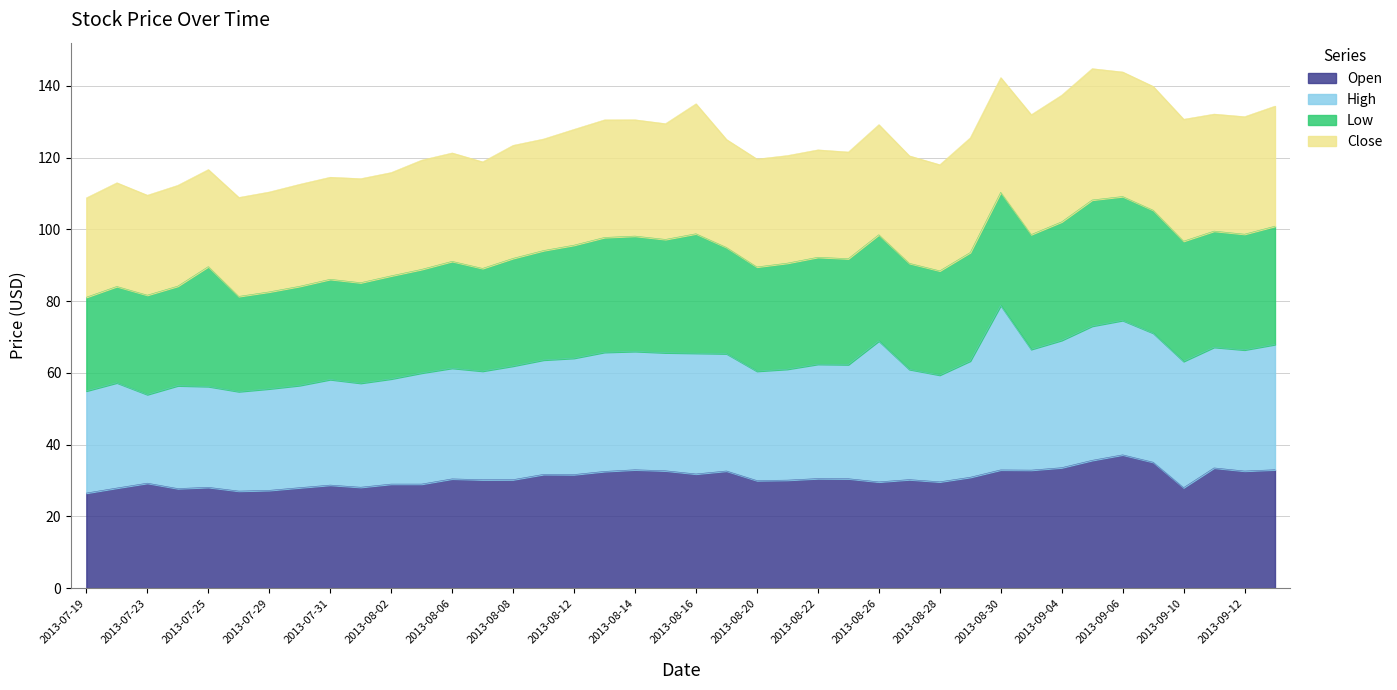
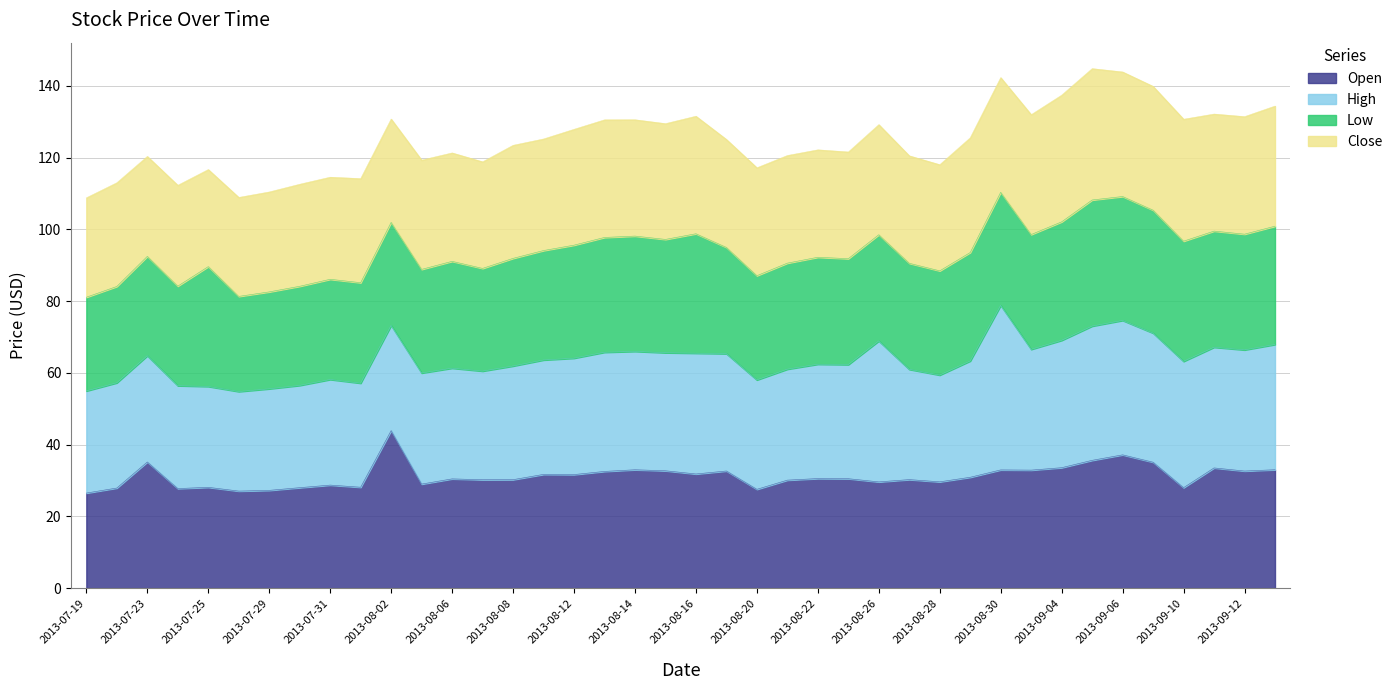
Open, 2013-07-23: 29 -> 35
High, 2013-07-23: 25 -> 30
Open, 2013-08-02: 29 -> 44
Close, 2013-08-16: 36 -> 33
Open, 2013-08-20: 30 -> 28
